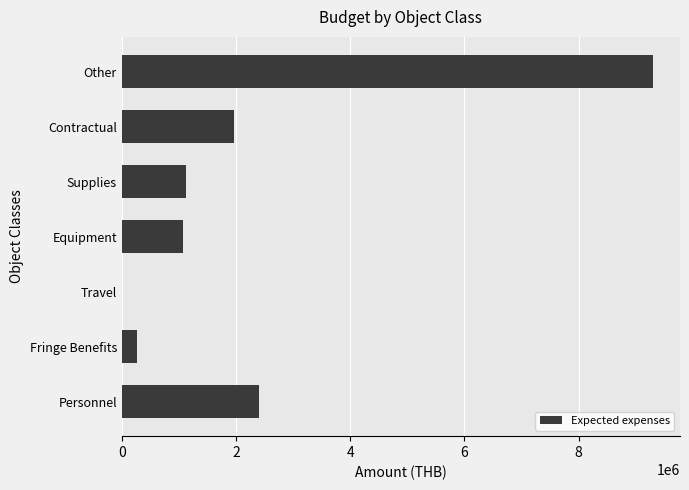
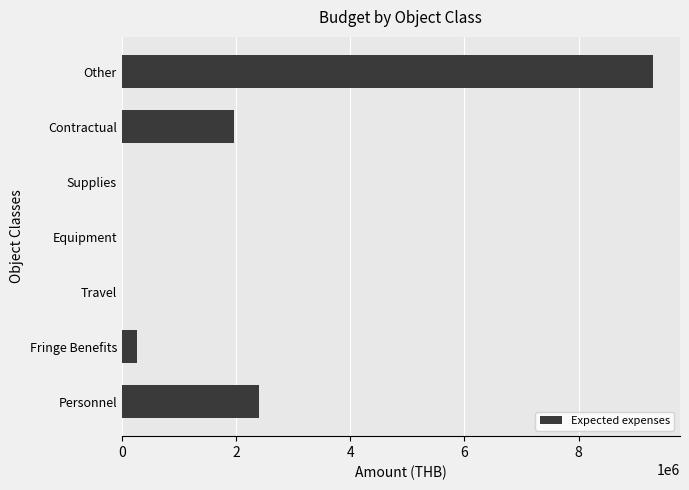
Supplies: 1100000 -> 0
Equipment: 1100000 -> 0
